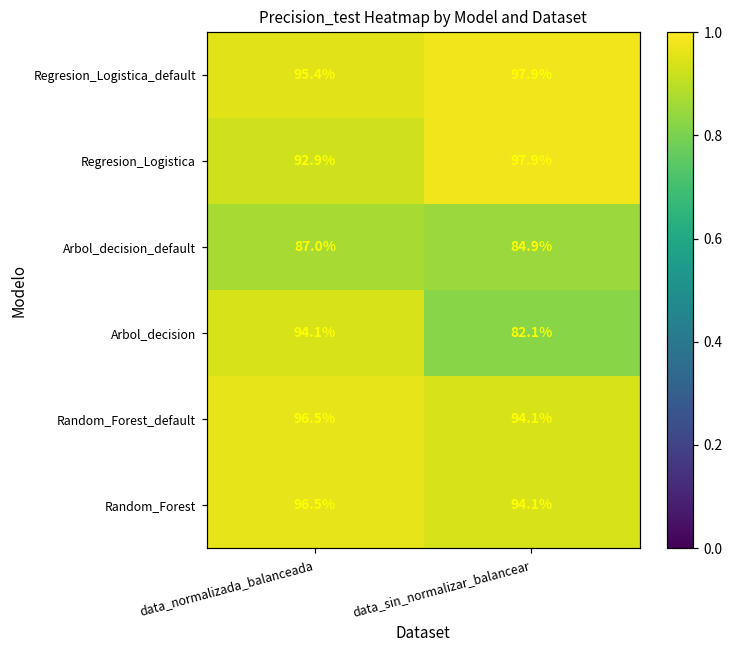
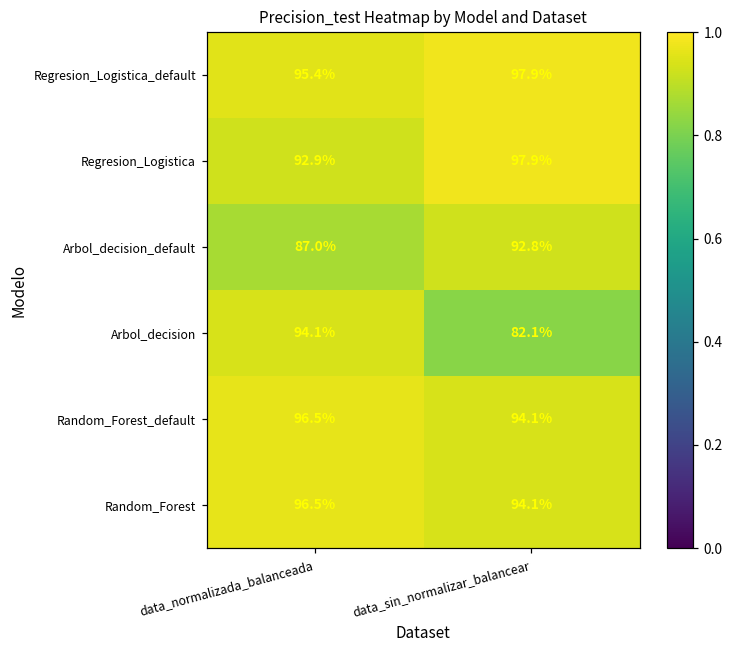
Arbol_decision_default, data_sin_normalizar_balancear: 84.9% -> 92.8%
